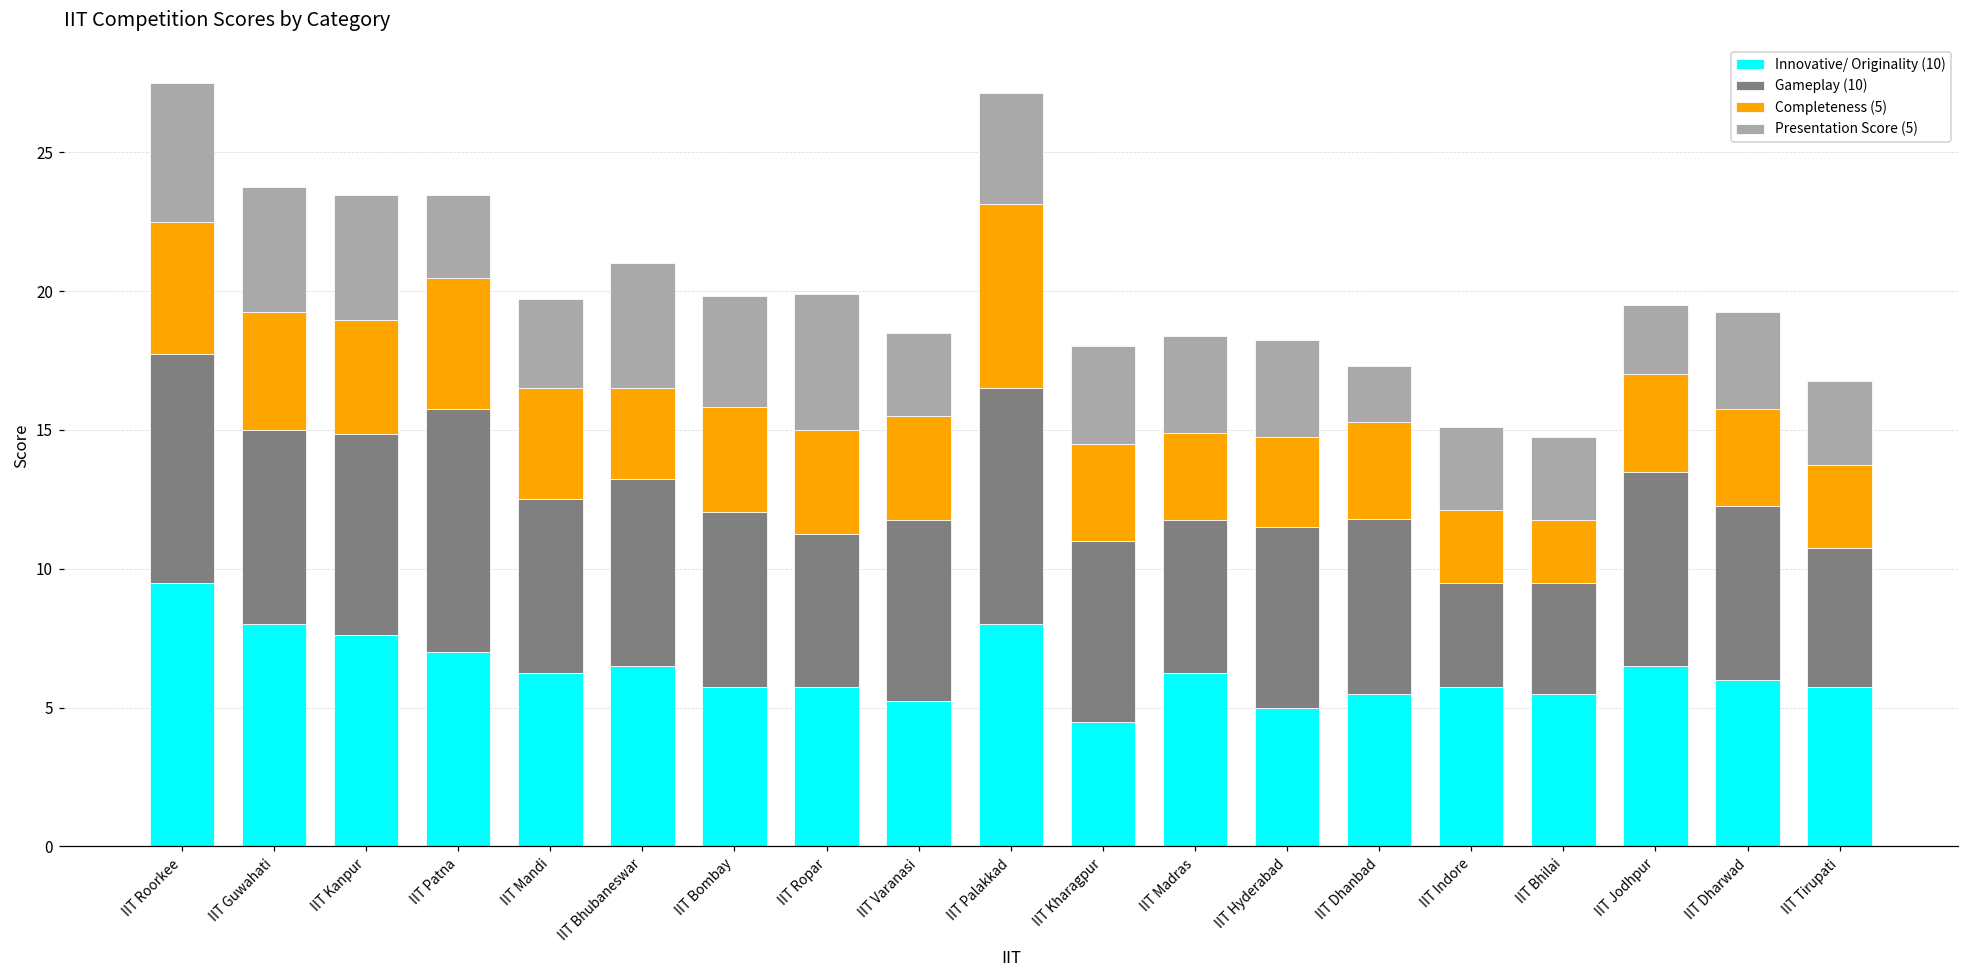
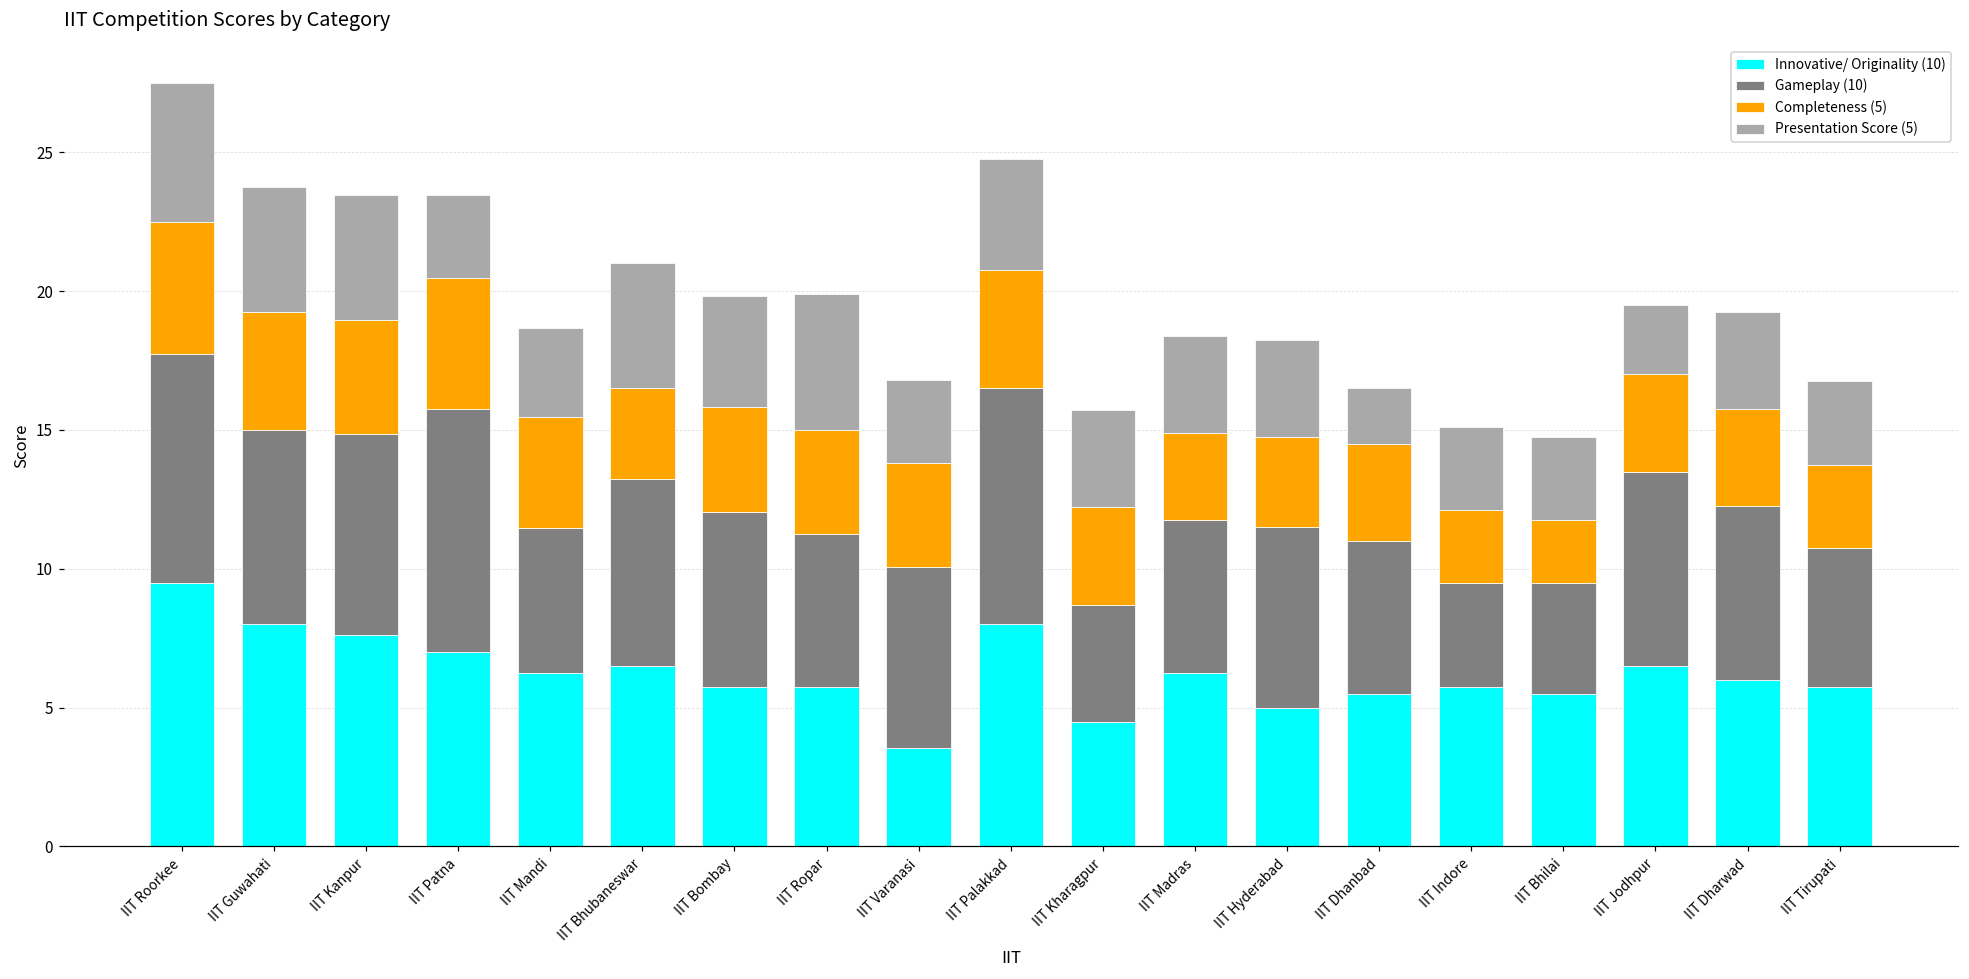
Gameplay (10), IIT Mandi: 6.3 -> 5.2
Innovative/ Originality (10), IIT Varanasi: 5.3 -> 3.6
Completeness (5), IIT Palakkad: 6.6 -> 4.3
Gameplay (10), IIT Kharagpur: 6.5 -> 4.2
Gameplay (10), IIT Dhanbad: 6.3 -> 5.5
